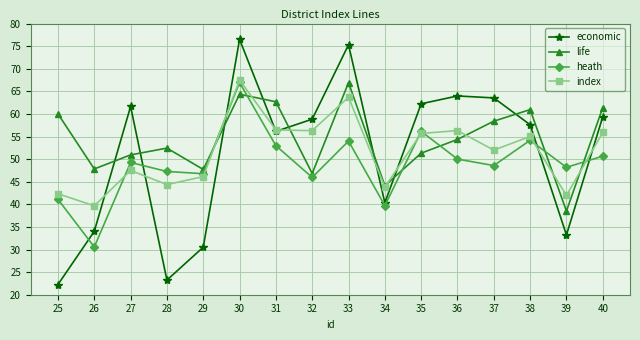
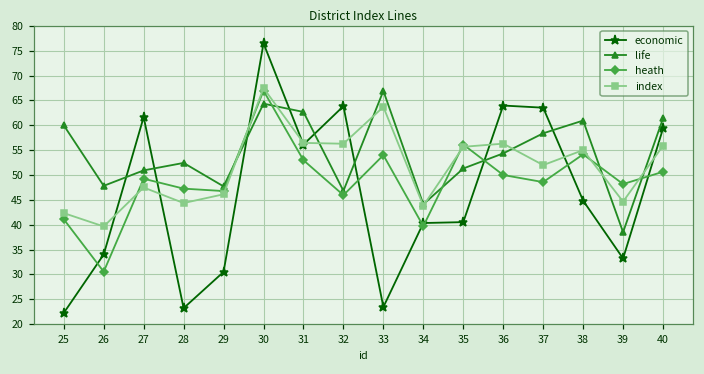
economic, 32: 59 -> 64
economic, 33: 75 -> 23
economic, 35: 62 -> 41
economic, 38: 58 -> 45
index, 39: 42 -> 45
